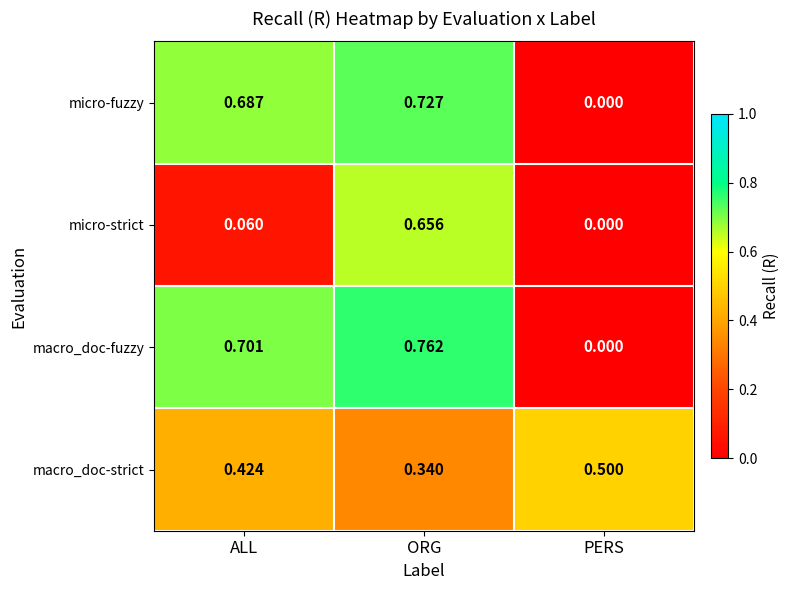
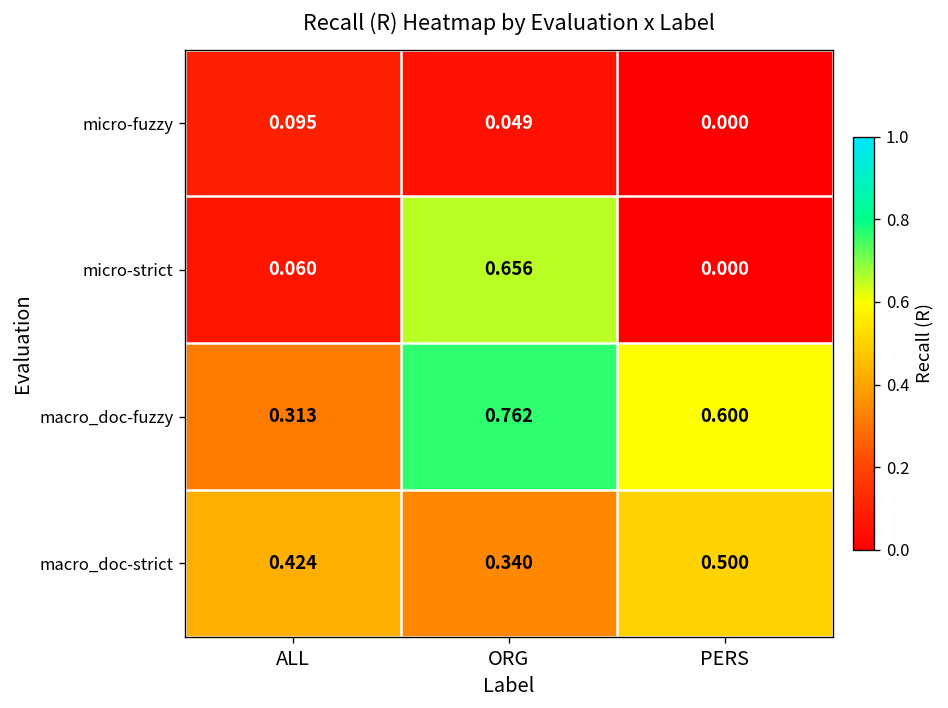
micro-fuzzy, ALL: 0.687 -> 0.095
micro-fuzzy, ORG: 0.727 -> 0.049
macro_doc-fuzzy, ALL: 0.701 -> 0.313
macro_doc-fuzzy, PERS: 0.000 -> 0.600
